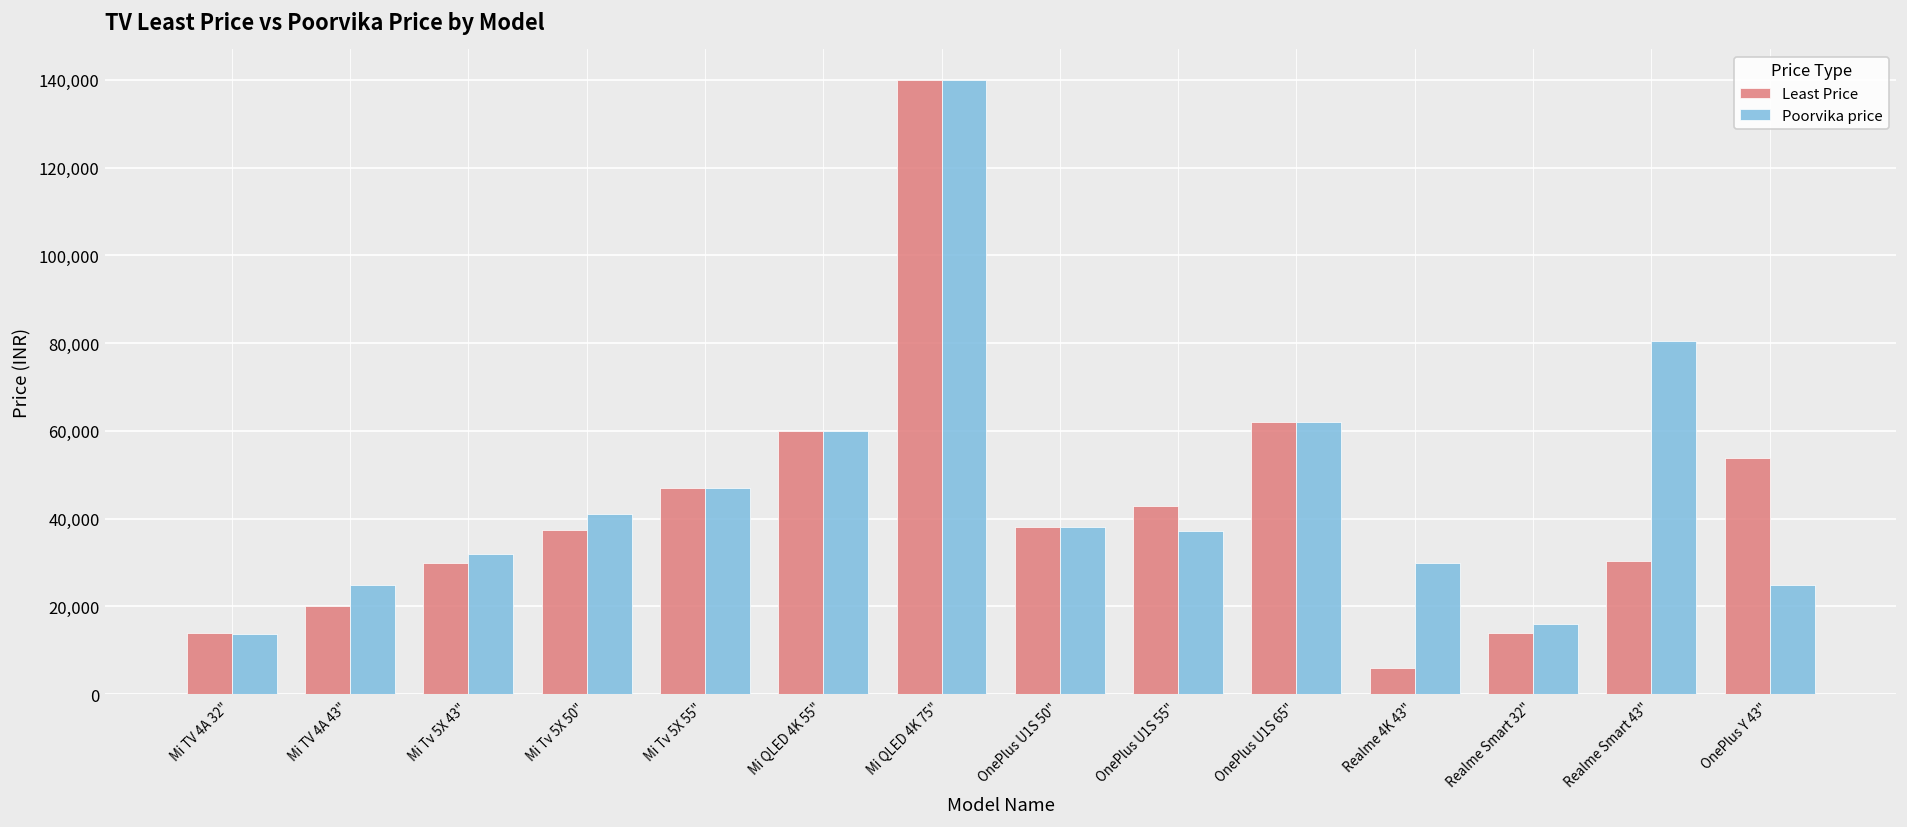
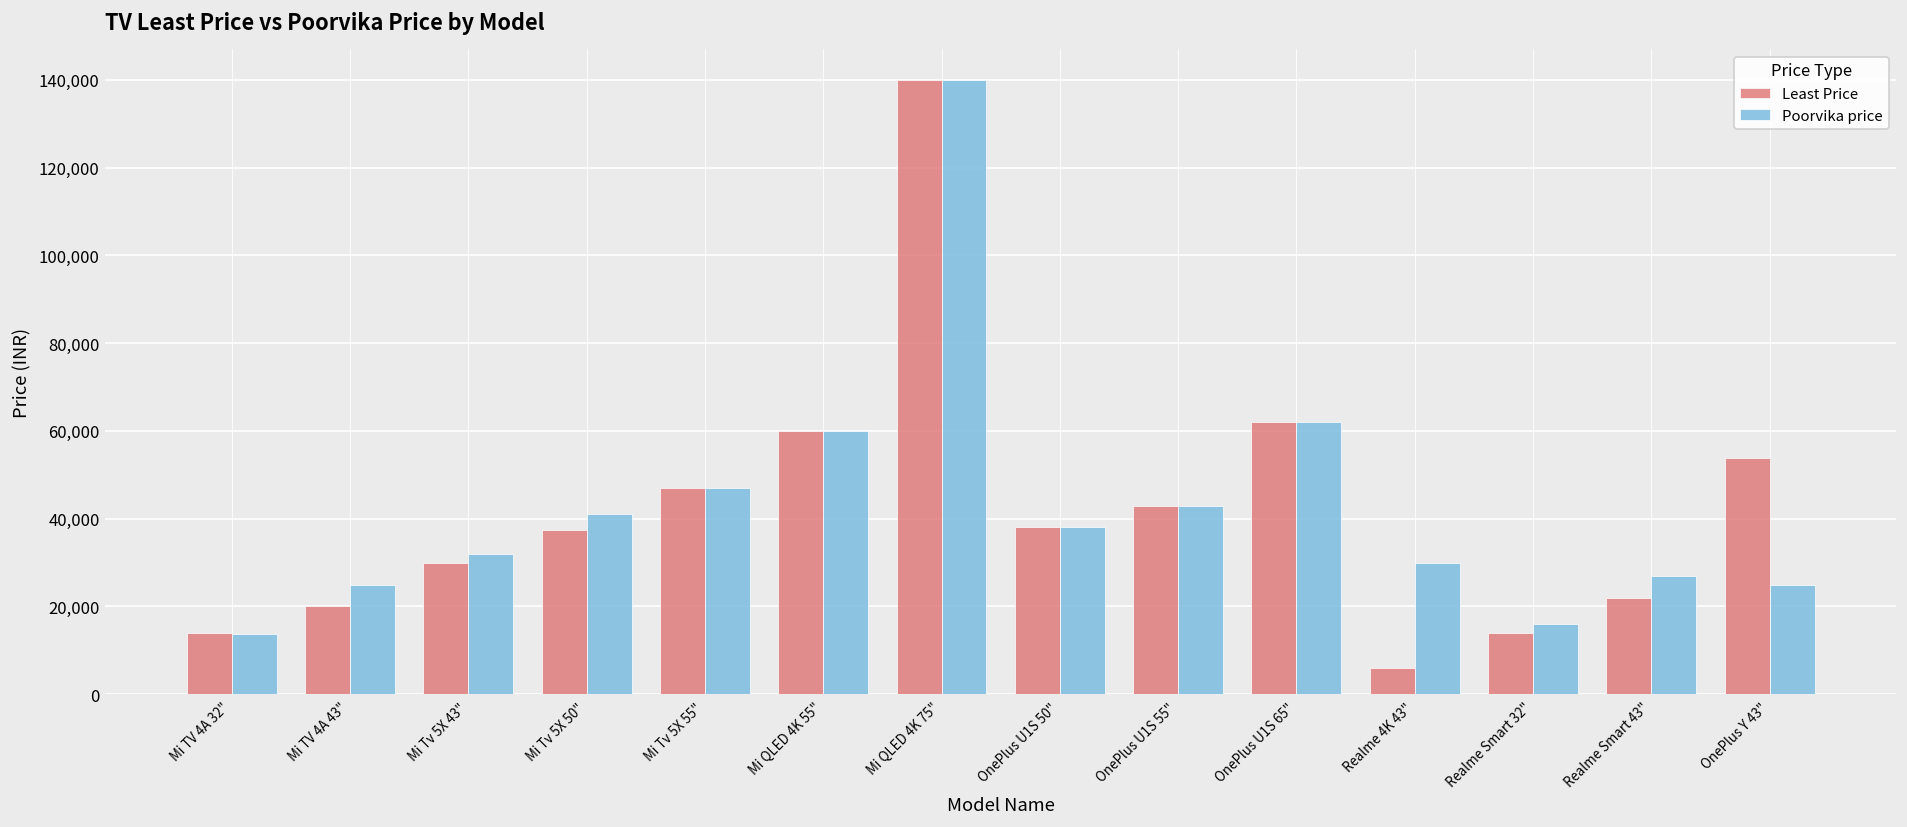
Poorvika price, OnePlus U1S 55": 37,000 -> 43,000
Least Price, Realme Smart 43": 30,000 -> 22,000
Poorvika price, Realme Smart 43": 80,000 -> 27,000
